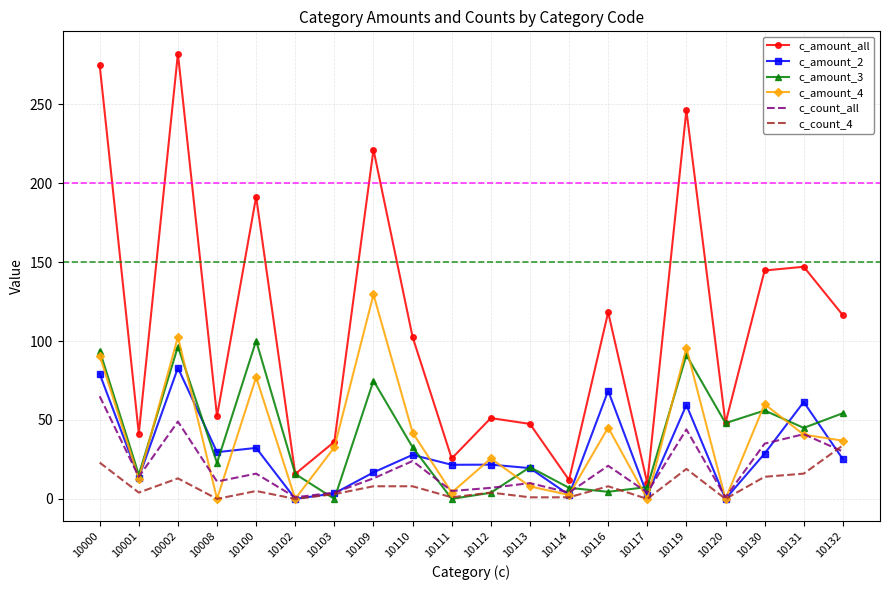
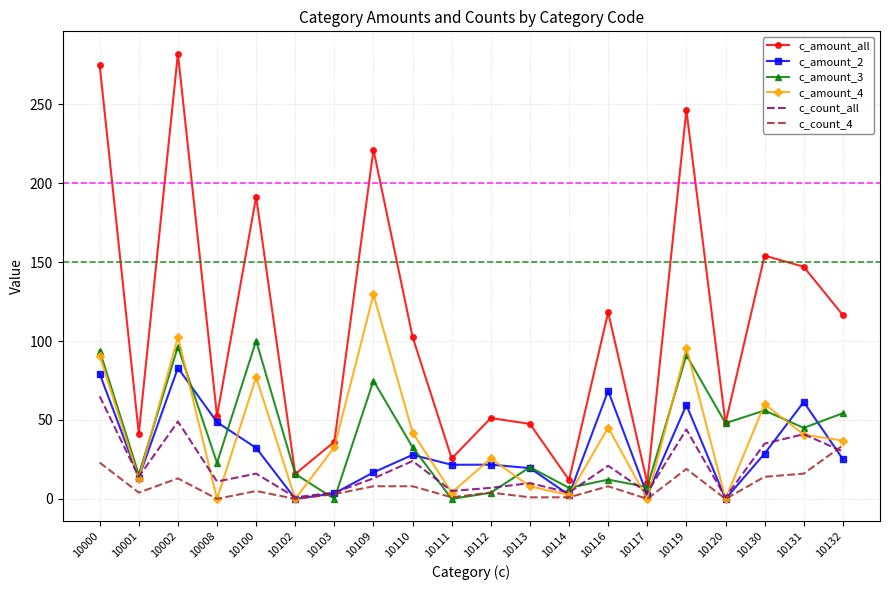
c_amount_2, 10008: 30 -> 49
c_amount_3, 10116: 5 -> 12
c_amount_all, 10130: 145 -> 154
